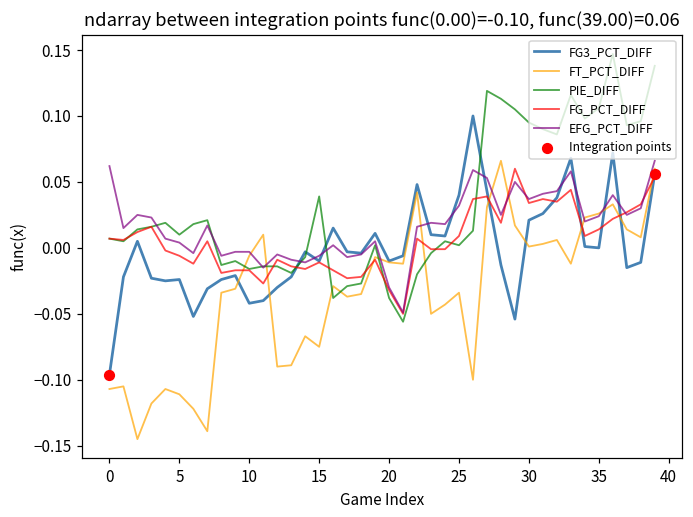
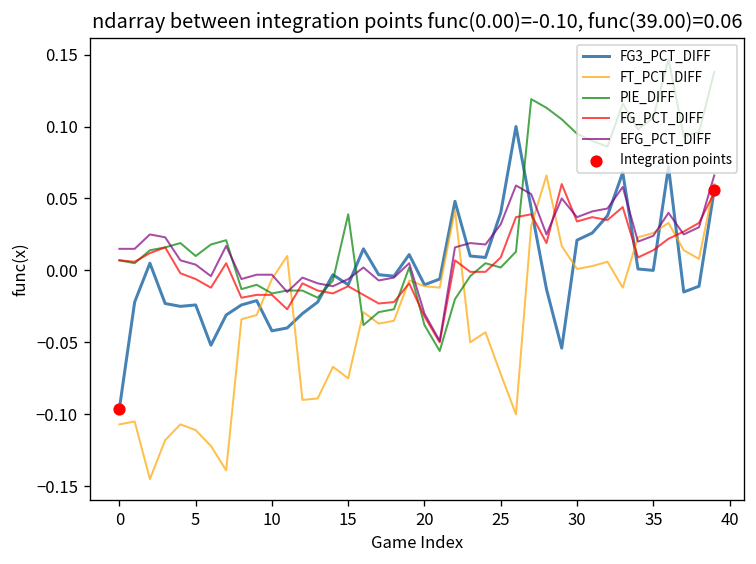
EFG_PCT_DIFF, 0: 0.062 -> 0.015
FT_PCT_DIFF, 25: -0.034 -> -0.072
